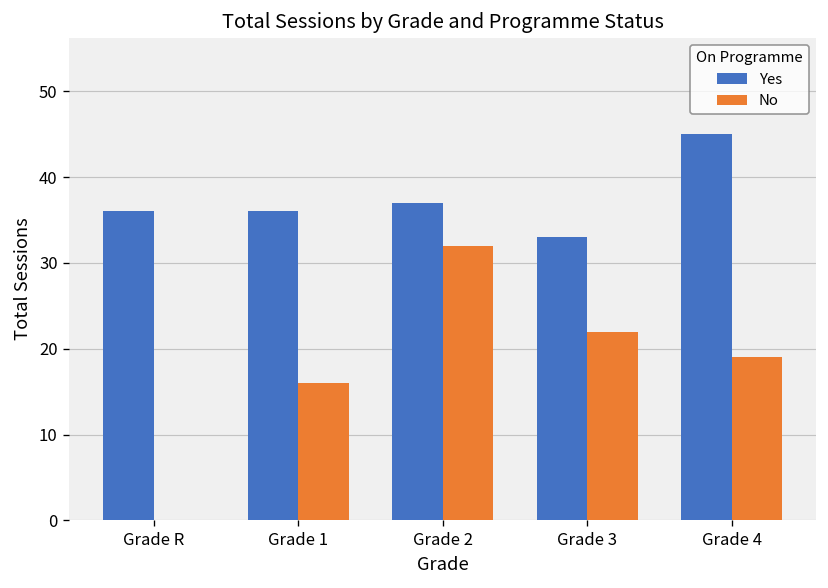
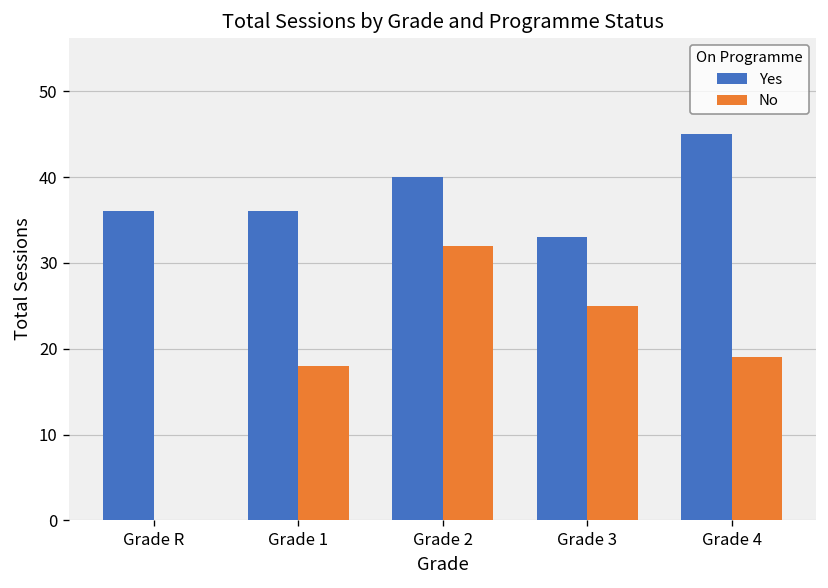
No, Grade 1: 16 -> 18
Yes, Grade 2: 37 -> 40
No, Grade 3: 22 -> 25
